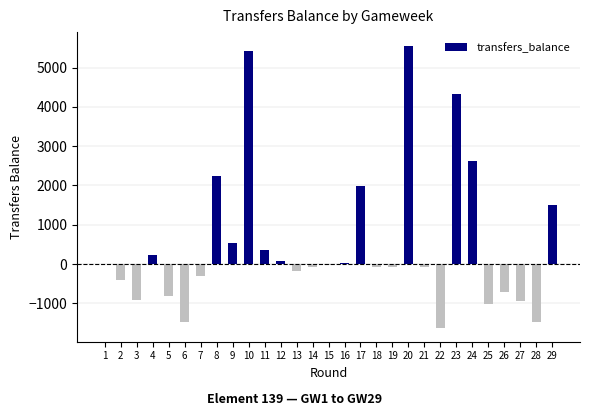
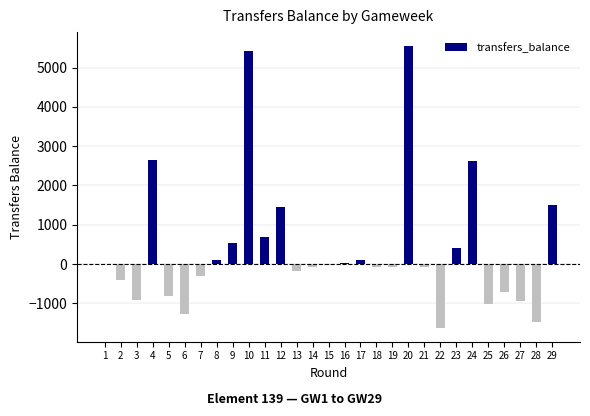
4: 200 -> 2700
6: -1500 -> -1300
8: 2200 -> 100
11: 400 -> 700
12: 100 -> 1400
17: 2000 -> 100
23: 4300 -> 400
